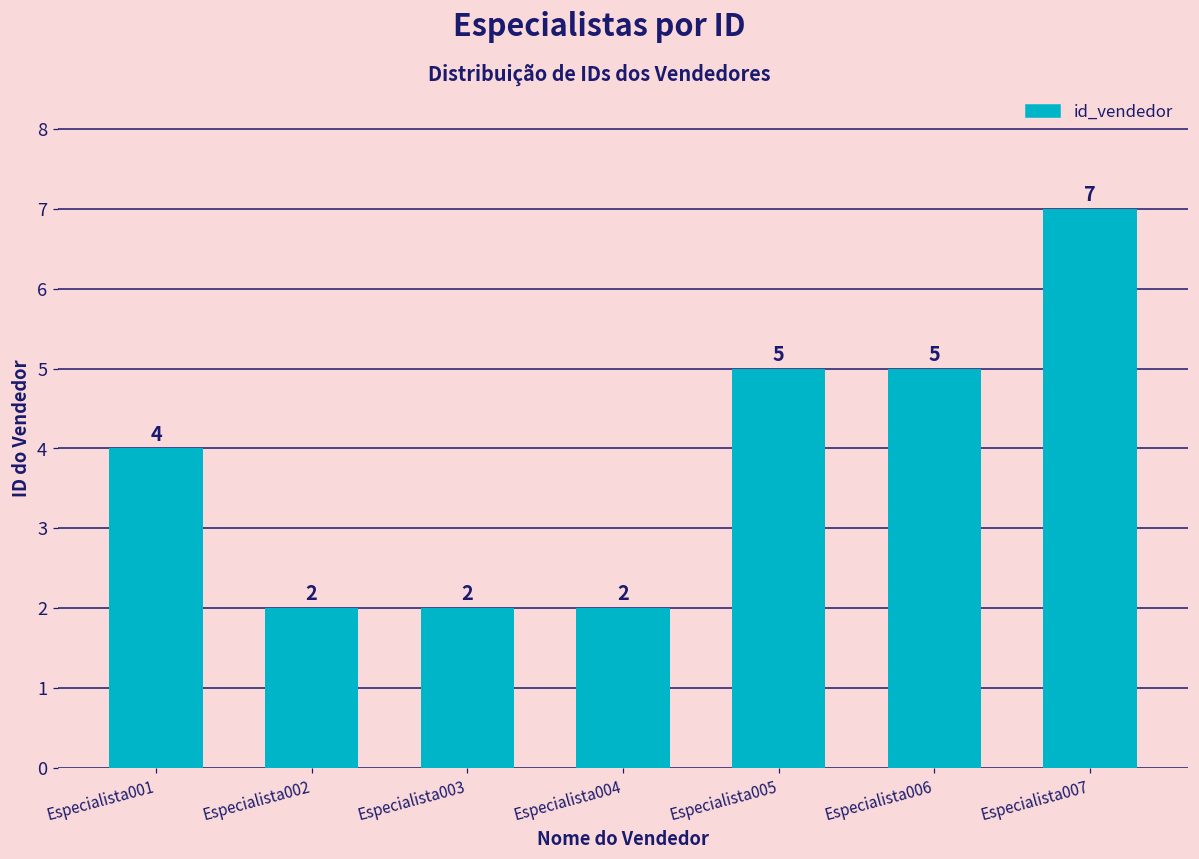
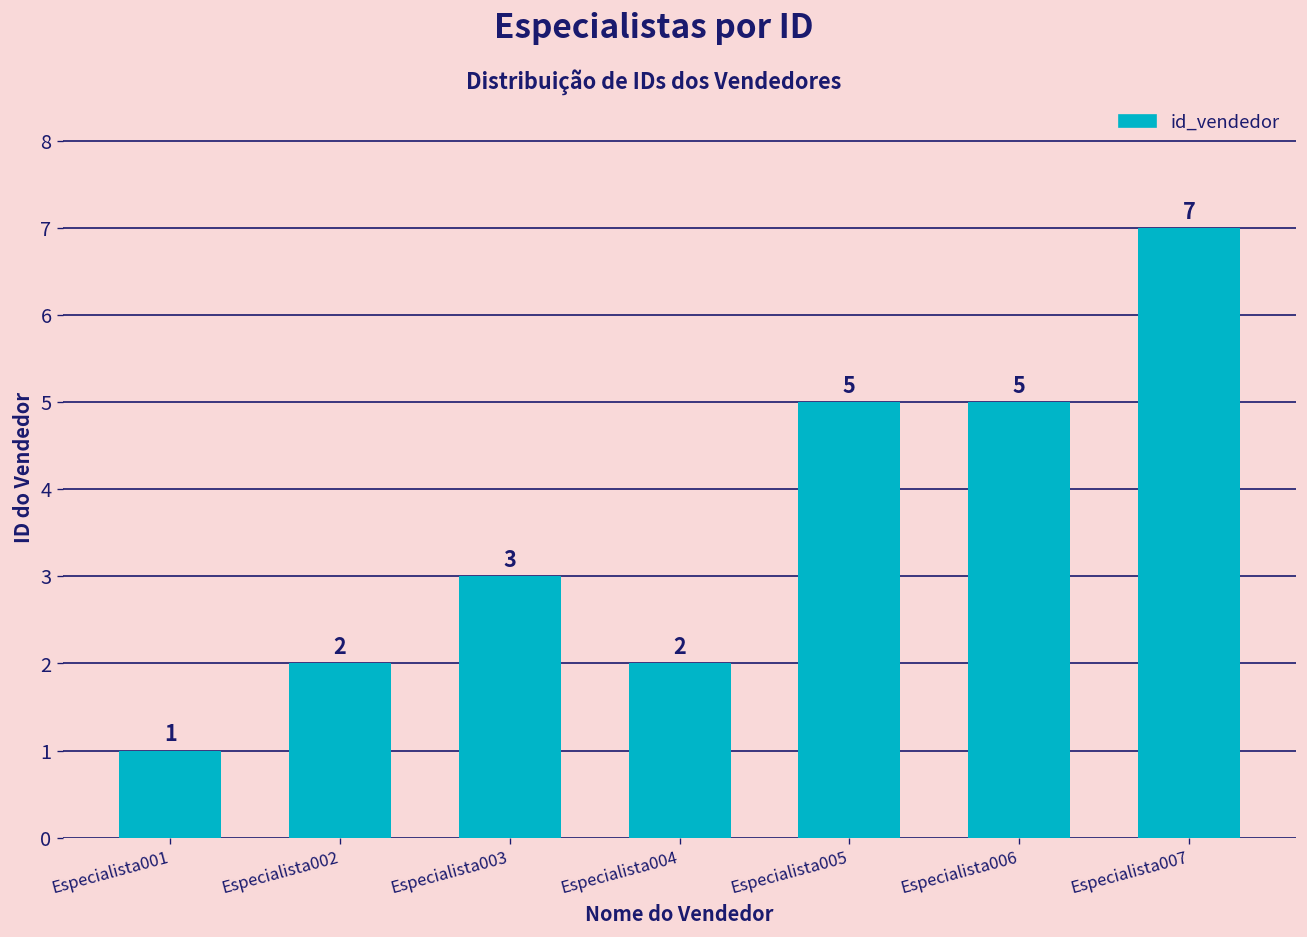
Especialista001: 4 -> 1
Especialista003: 2 -> 3
